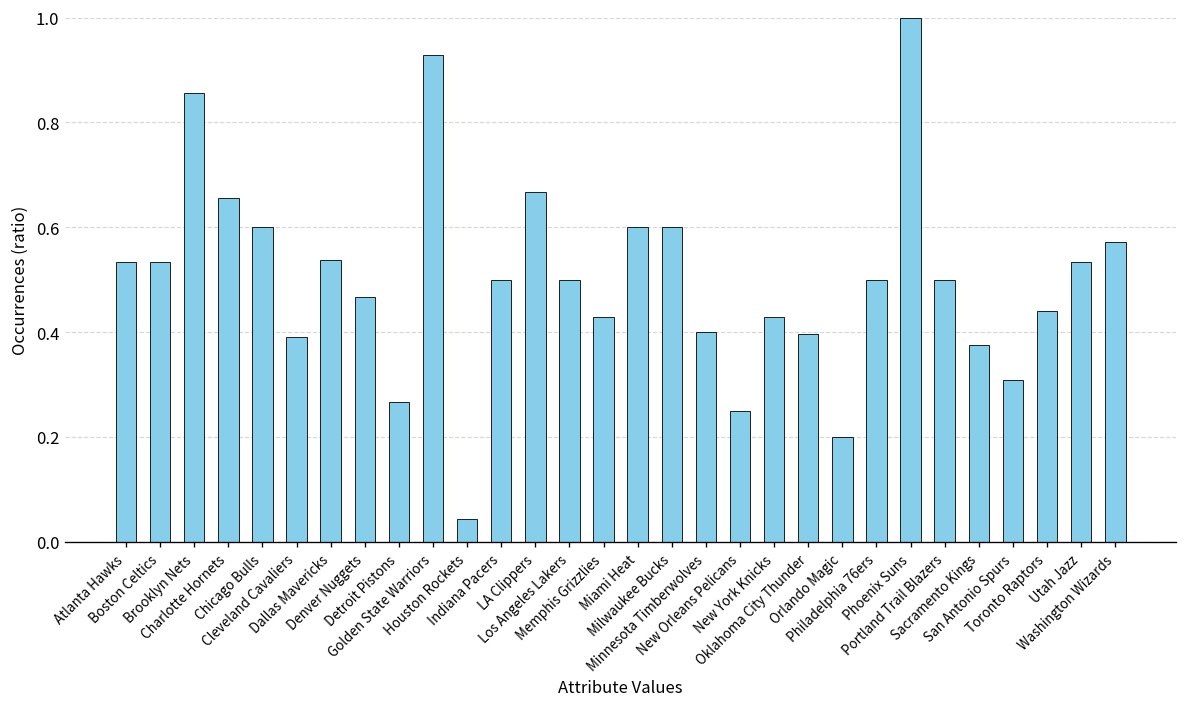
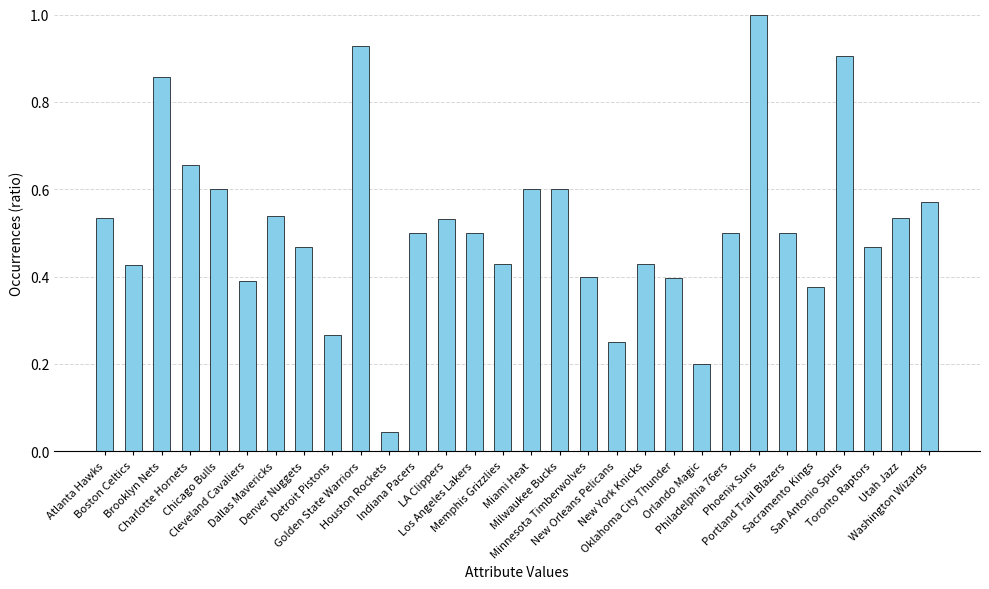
Boston Celtics: 0.53 -> 0.43
LA Clippers: 0.67 -> 0.53
San Antonio Spurs: 0.31 -> 0.91
Toronto Raptors: 0.44 -> 0.47
